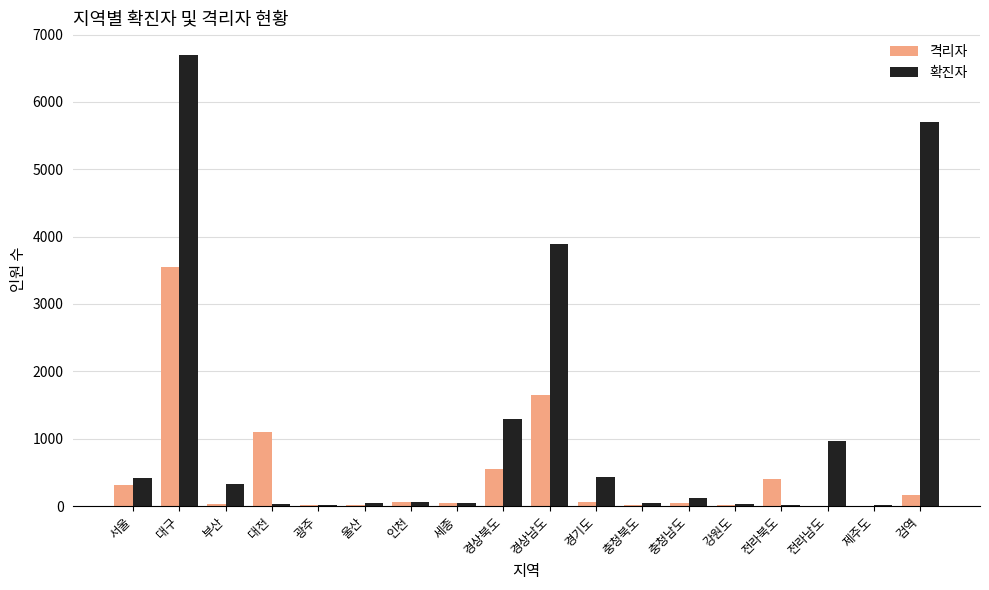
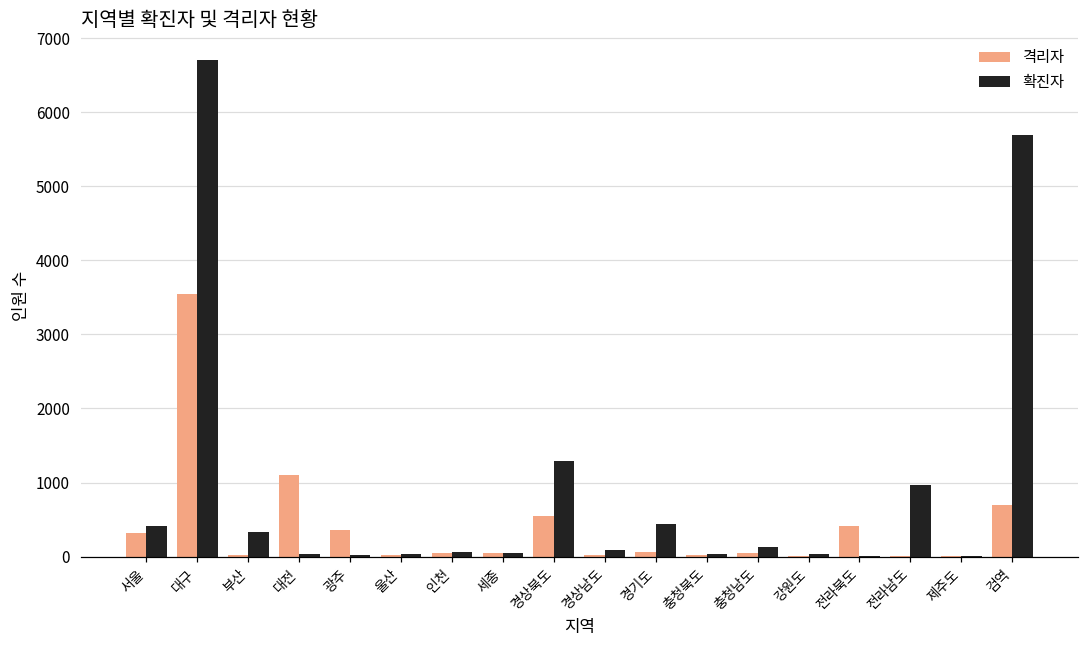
격리자, 광주: 0 -> 400
격리자, 경상남도: 1700 -> 0
확진자, 경상남도: 3900 -> 100
격리자, 검역: 200 -> 700
